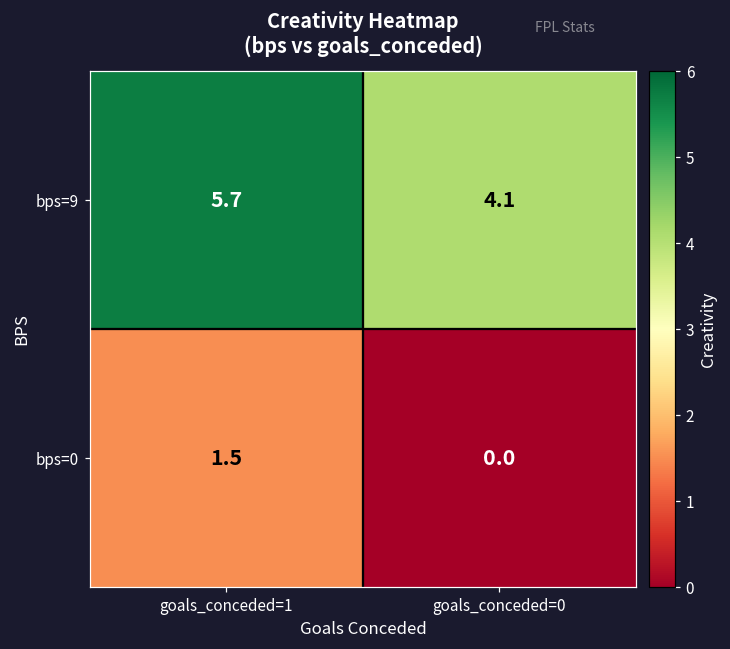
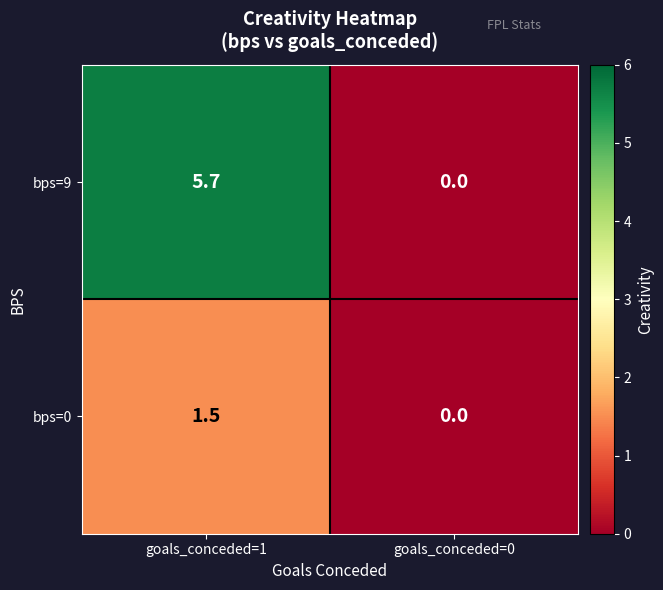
bps=9, goals_conceded=0: 4.1 -> 0.0
